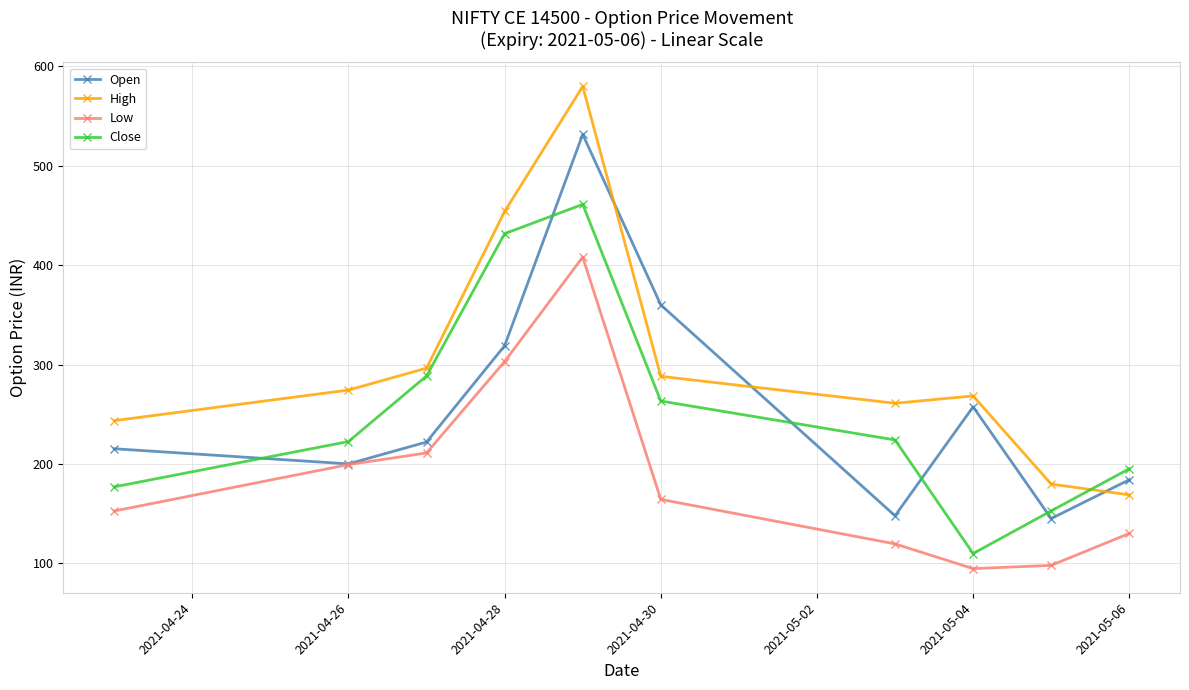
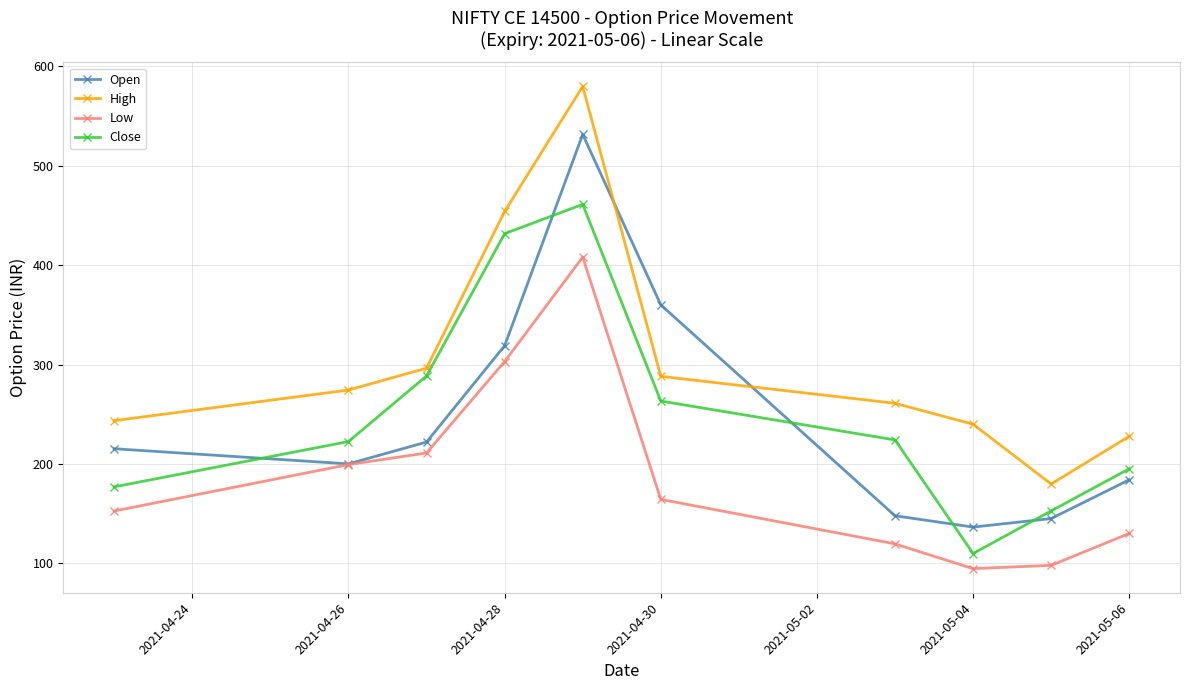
Open, 2021-05-04: 260 -> 140
High, 2021-05-04: 270 -> 240
High, 2021-05-06: 170 -> 230
